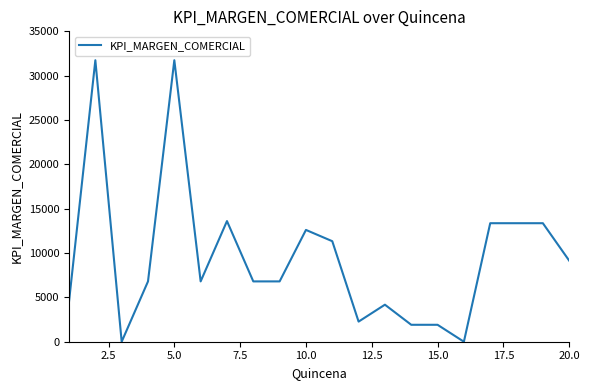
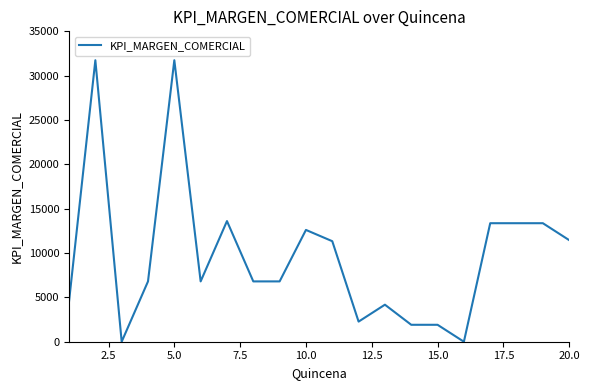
20.0: 9000 -> 11000
